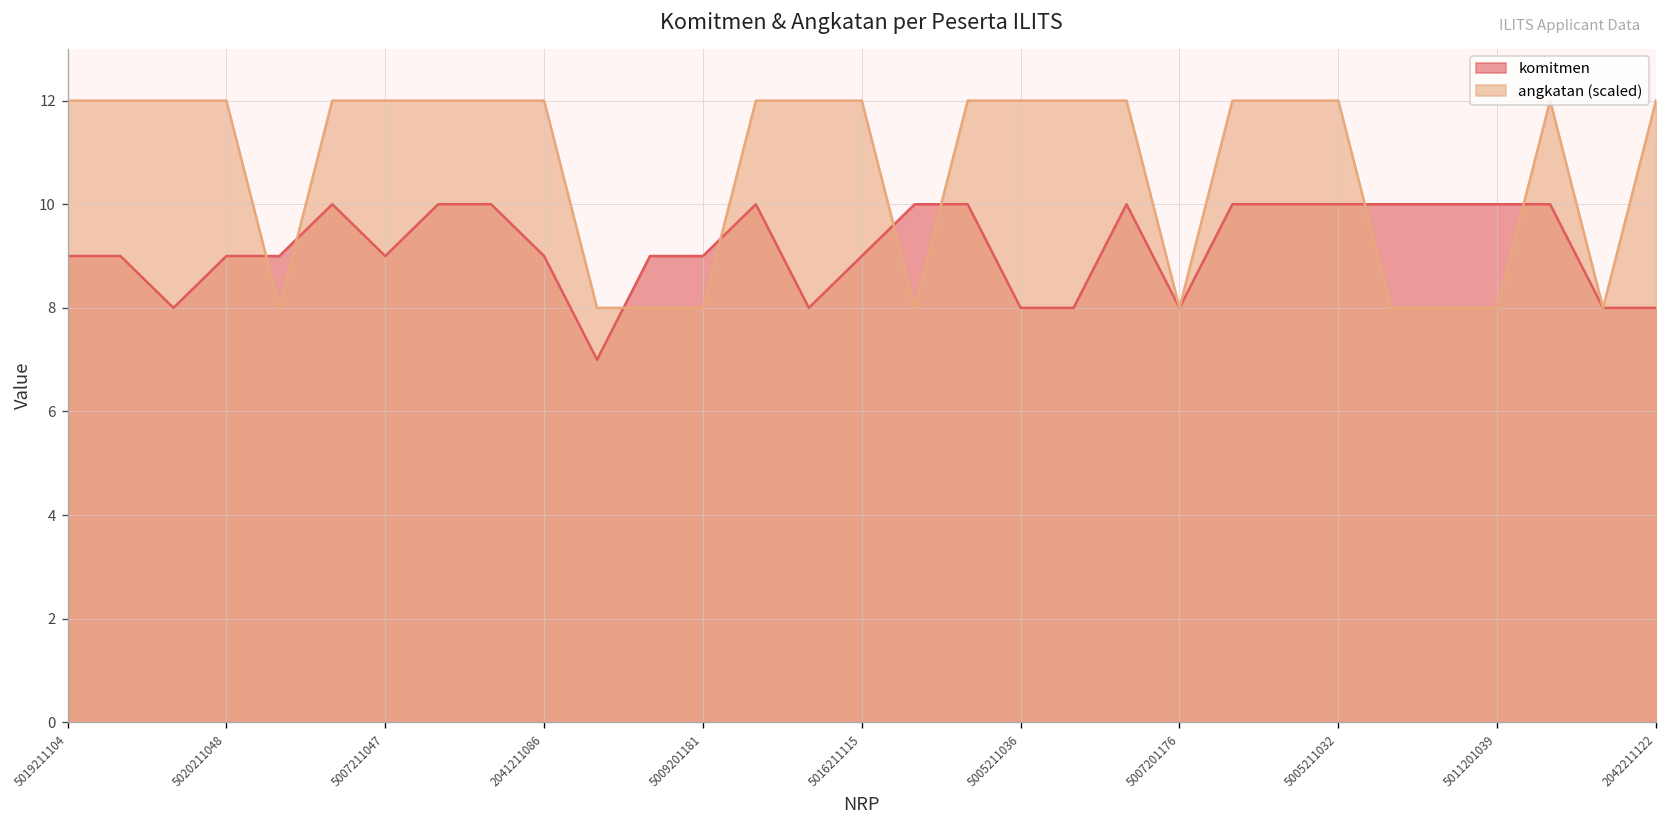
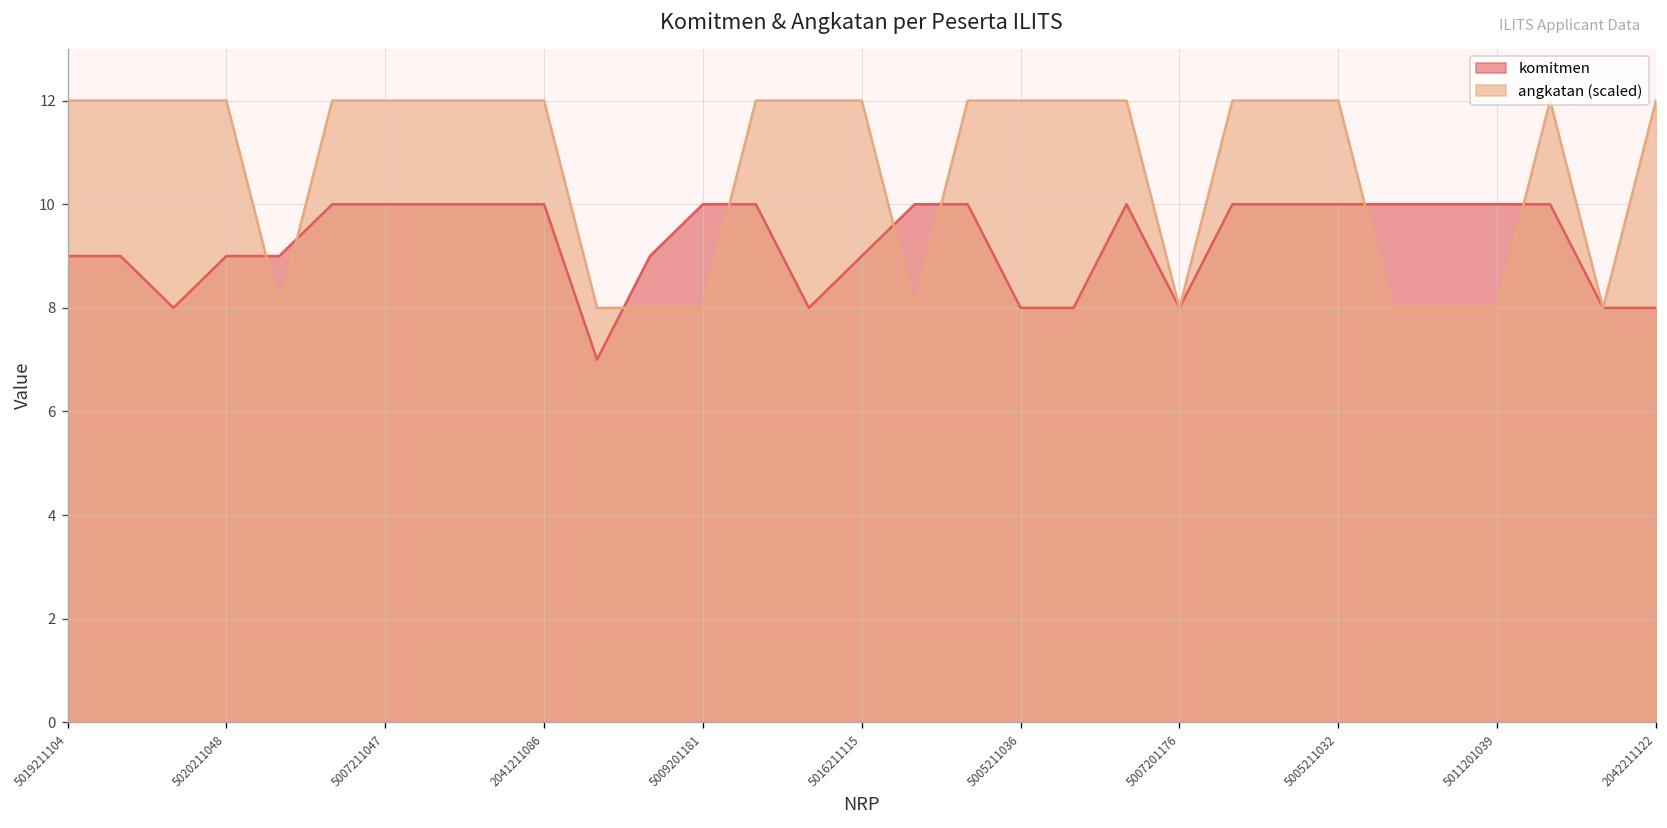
komitmen, 5007211047: 9 -> 10
komitmen, 2041211086: 9 -> 10
komitmen, 5009201181: 9 -> 10
